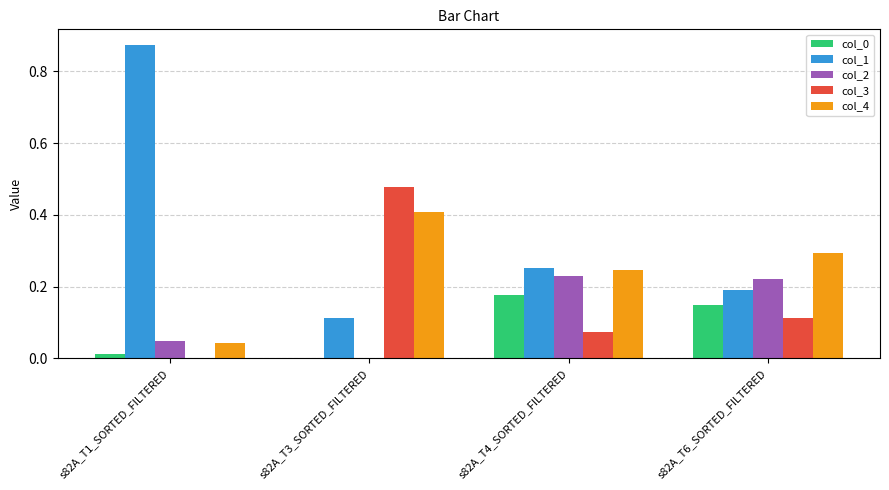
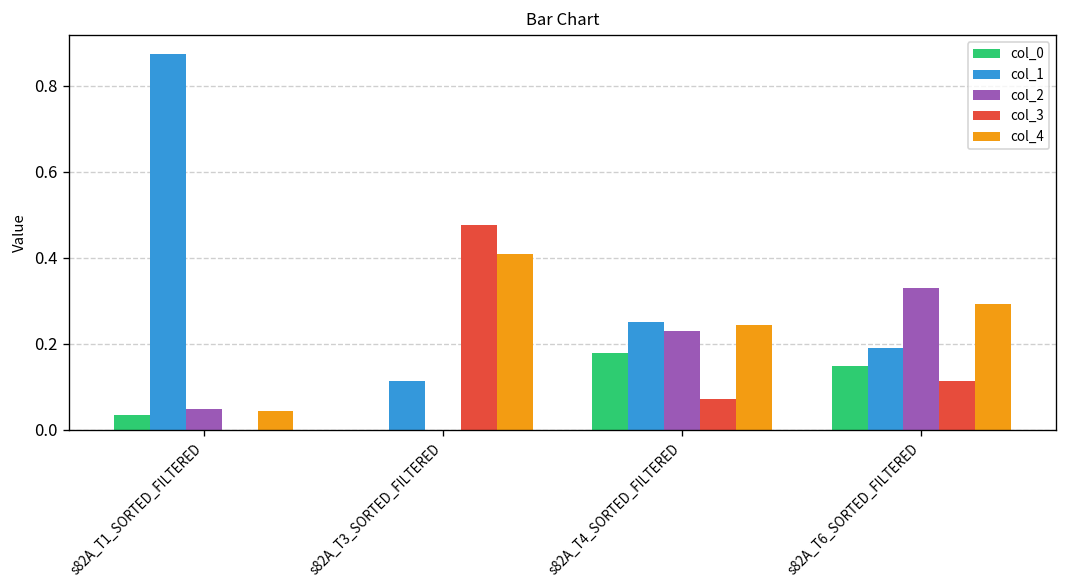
col_0, s82A_T1_SORTED_FILTERED: 0.01 -> 0.03
col_2, s82A_T6_SORTED_FILTERED: 0.22 -> 0.33
